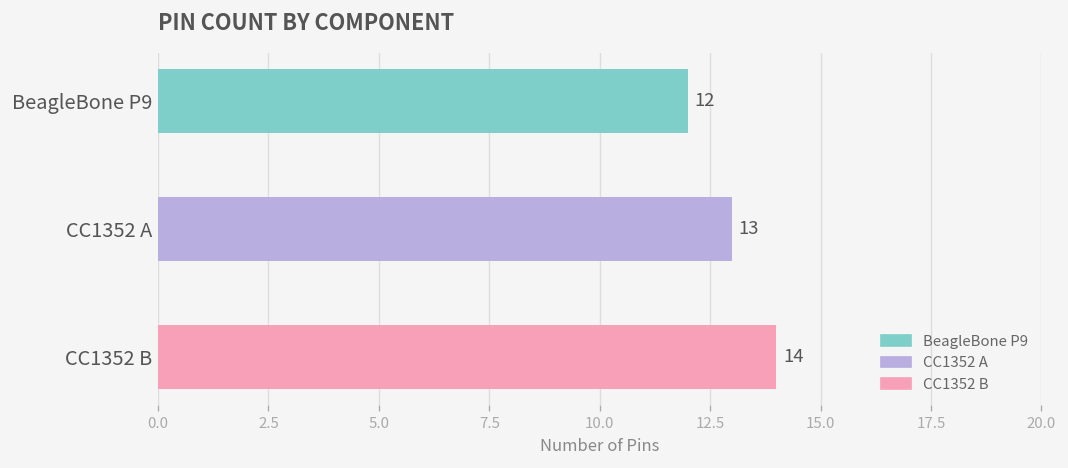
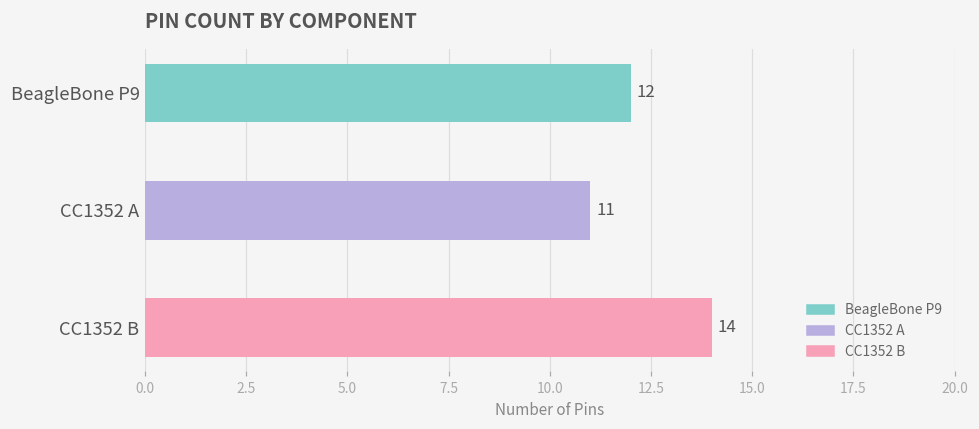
CC1352 A: 13 -> 11
